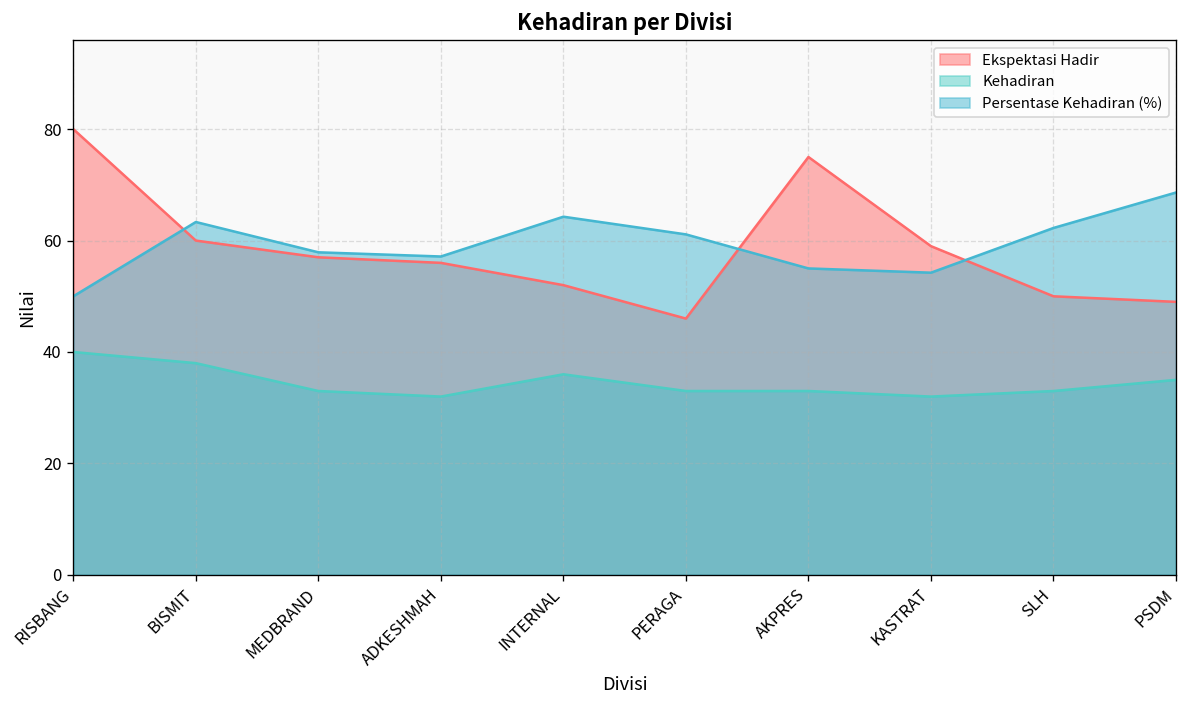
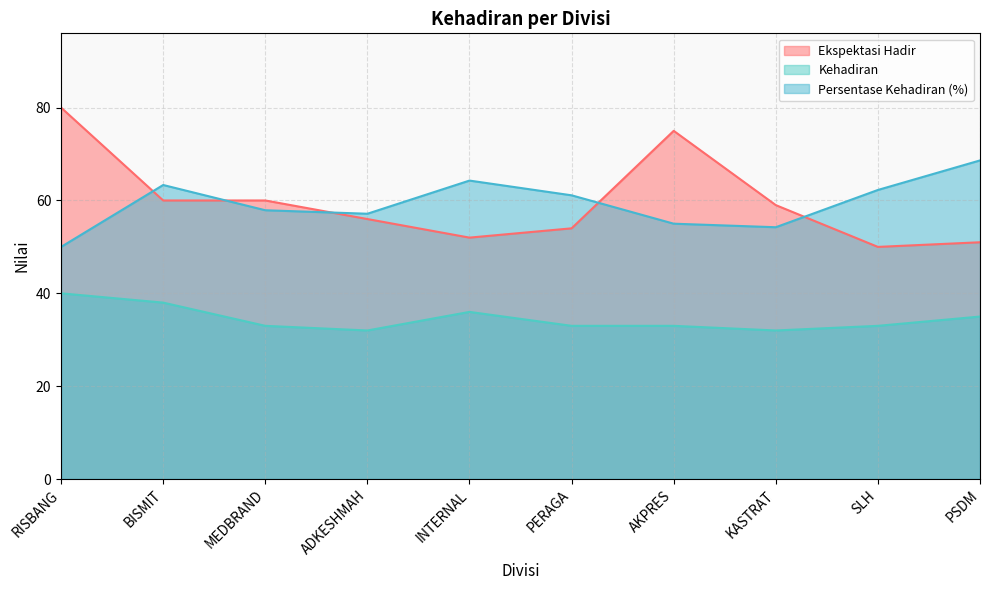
Ekspektasi Hadir, MEDBRAND: 57 -> 60
Ekspektasi Hadir, PERAGA: 46 -> 54
Ekspektasi Hadir, PSDM: 49 -> 51
